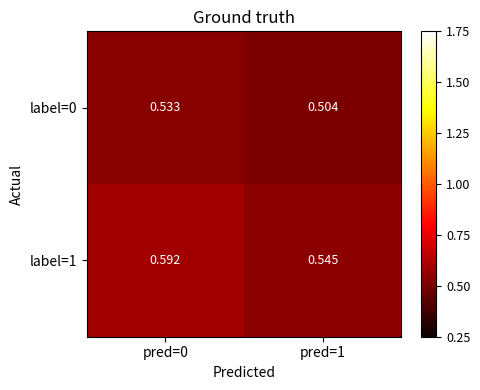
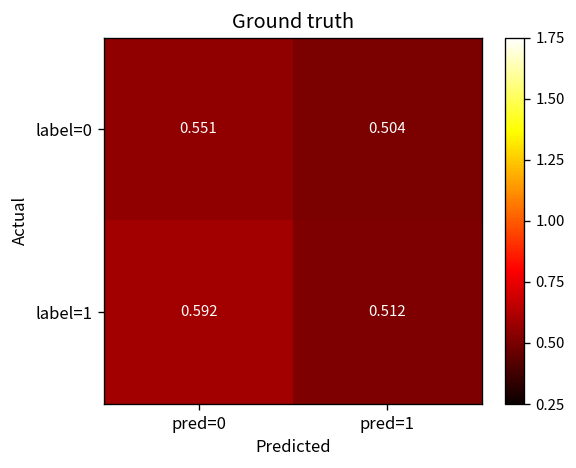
label=0, pred=0: 0.533 -> 0.551
label=1, pred=1: 0.545 -> 0.512
